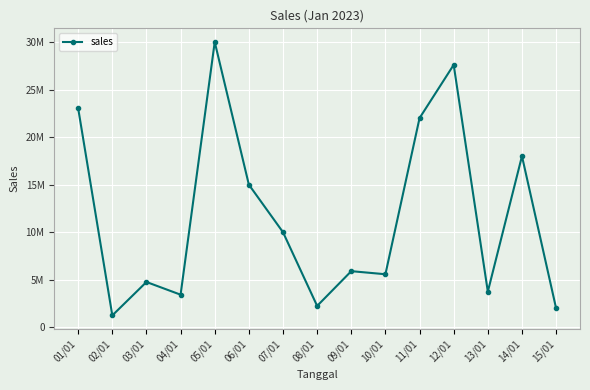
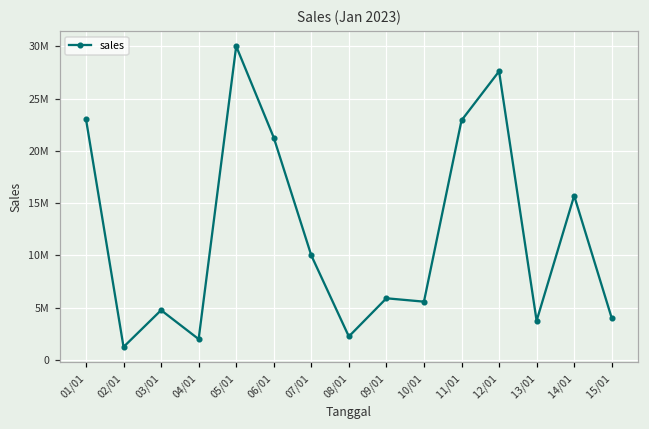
04/01: 3000000 -> 2000000
06/01: 15000000 -> 21000000
11/01: 22000000 -> 23000000
14/01: 18000000 -> 16000000
15/01: 2000000 -> 4000000
